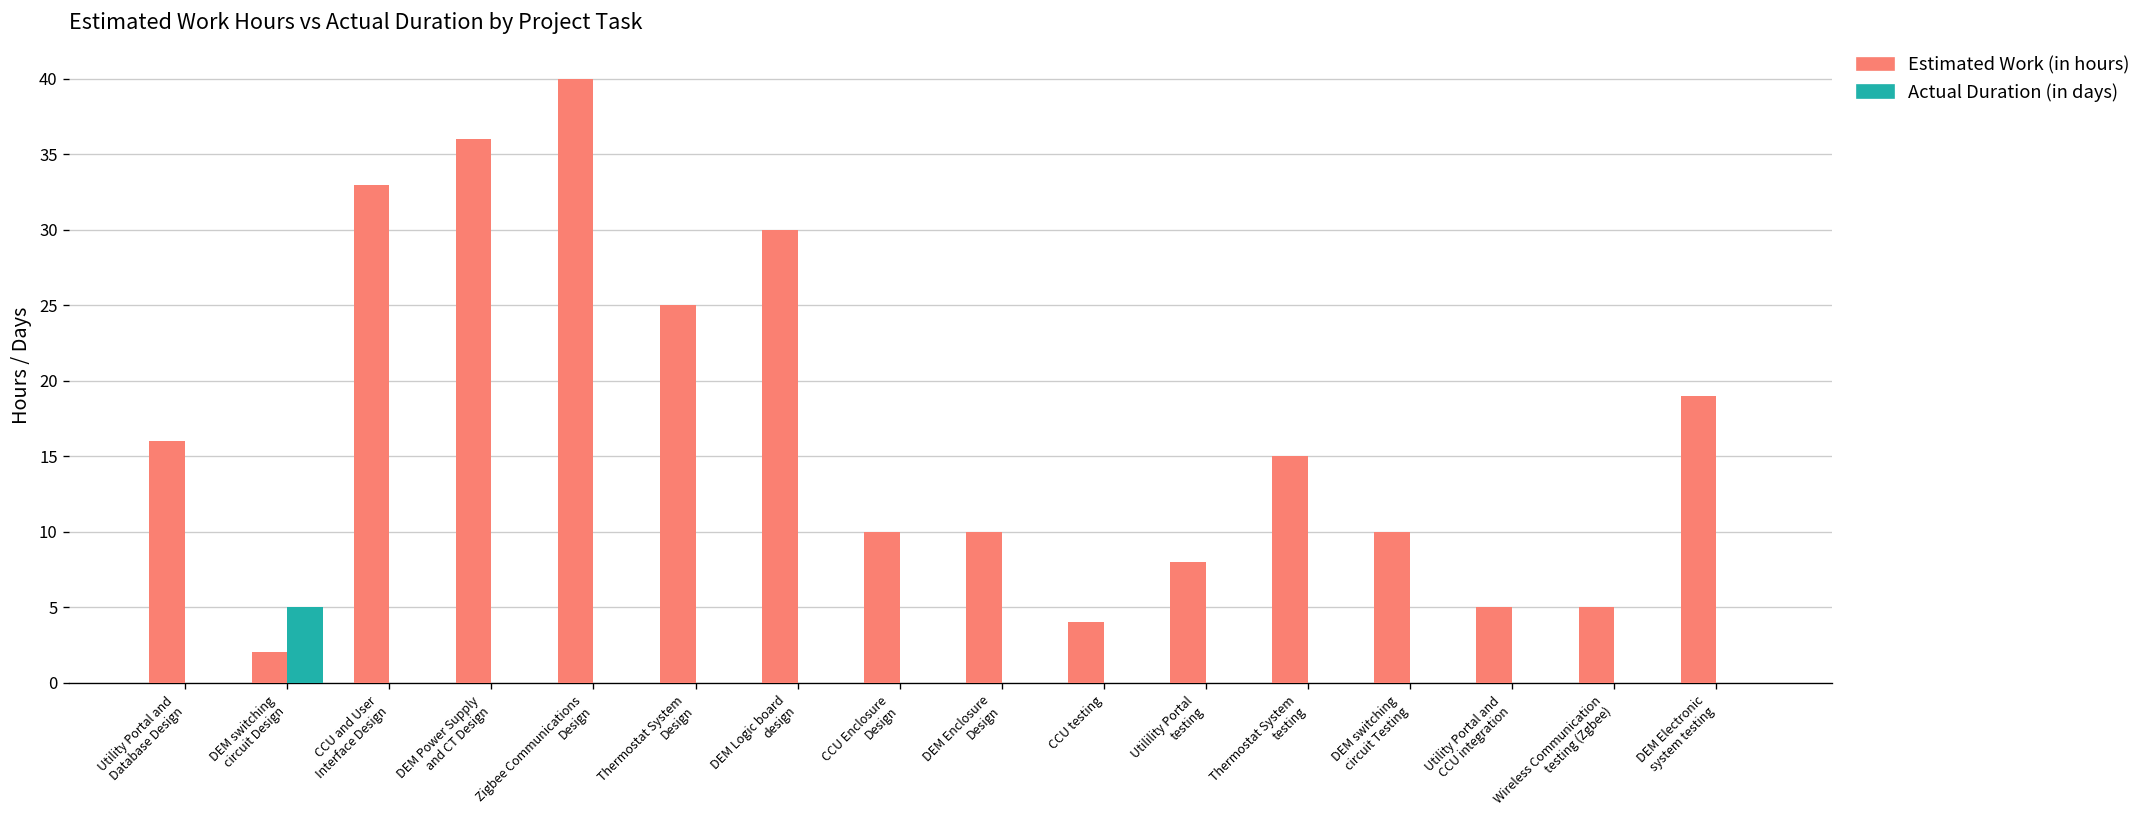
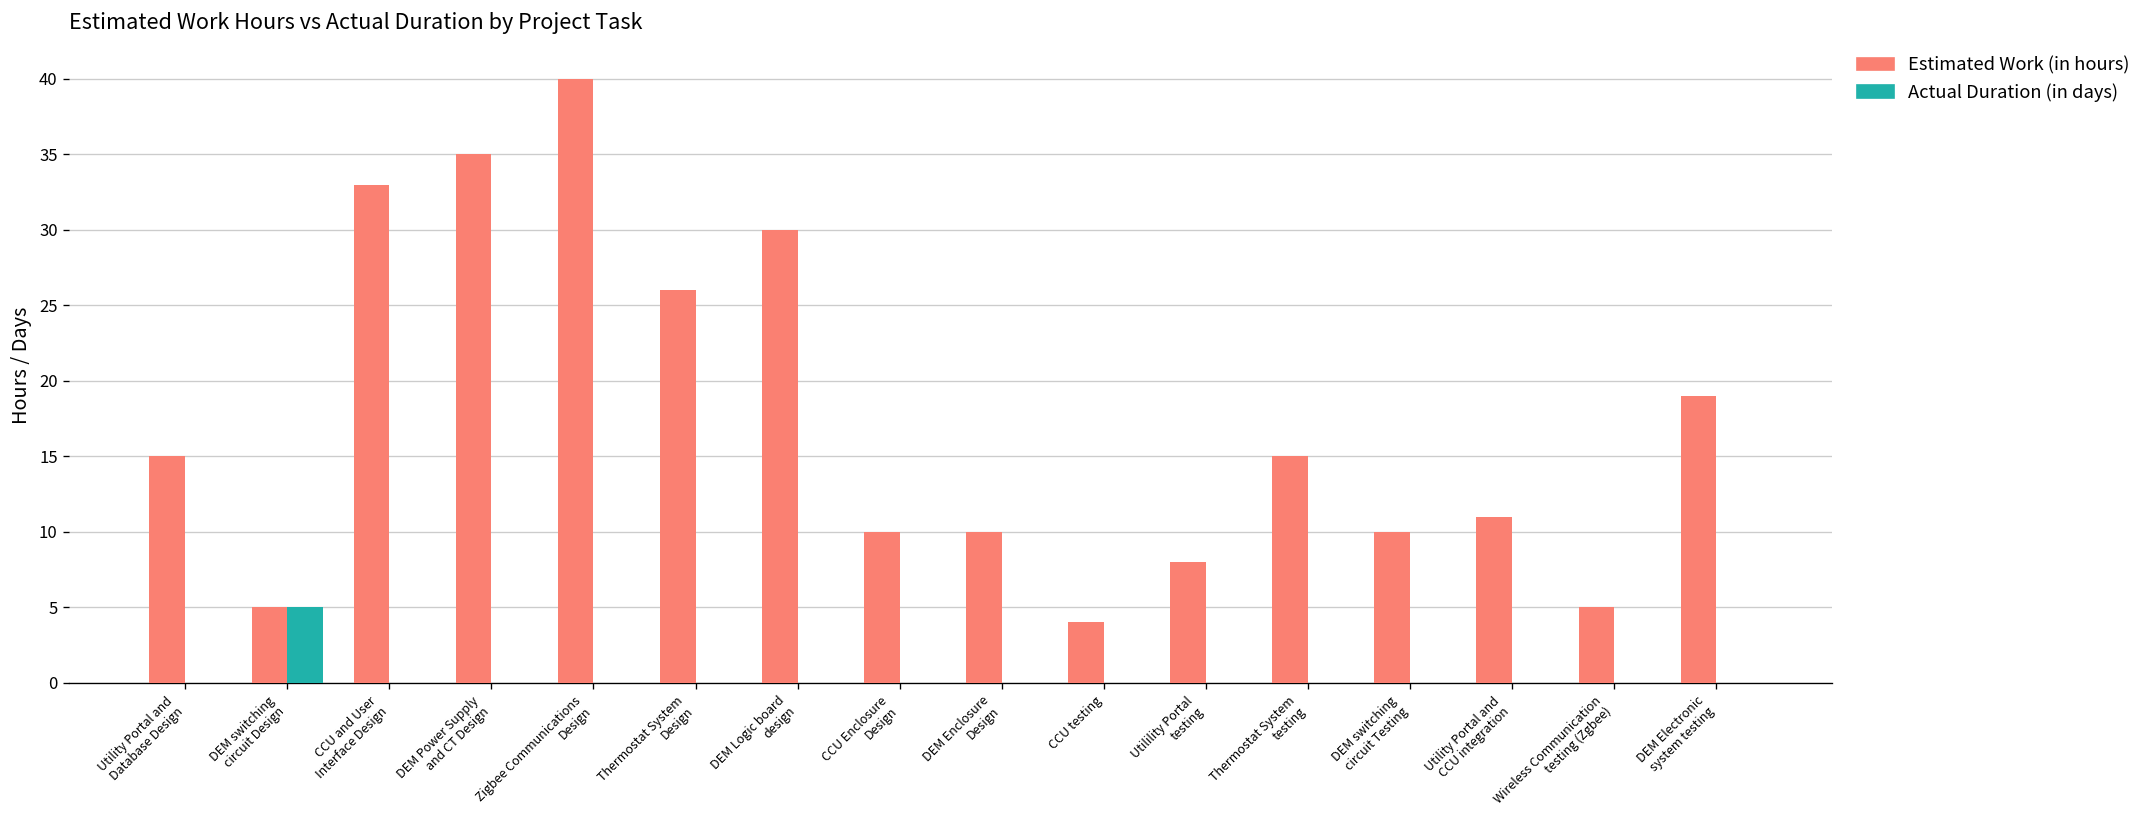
Estimated Work (in hours), Utility Portal and Database Design: 16 -> 15
Estimated Work (in hours), DEM switching circuit Design: 2 -> 5
Estimated Work (in hours), DEM Power Supply and CT Design: 36 -> 35
Estimated Work (in hours), Thermostat System Design: 25 -> 26
Estimated Work (in hours), Utility Portal and CCU integration: 5 -> 11
